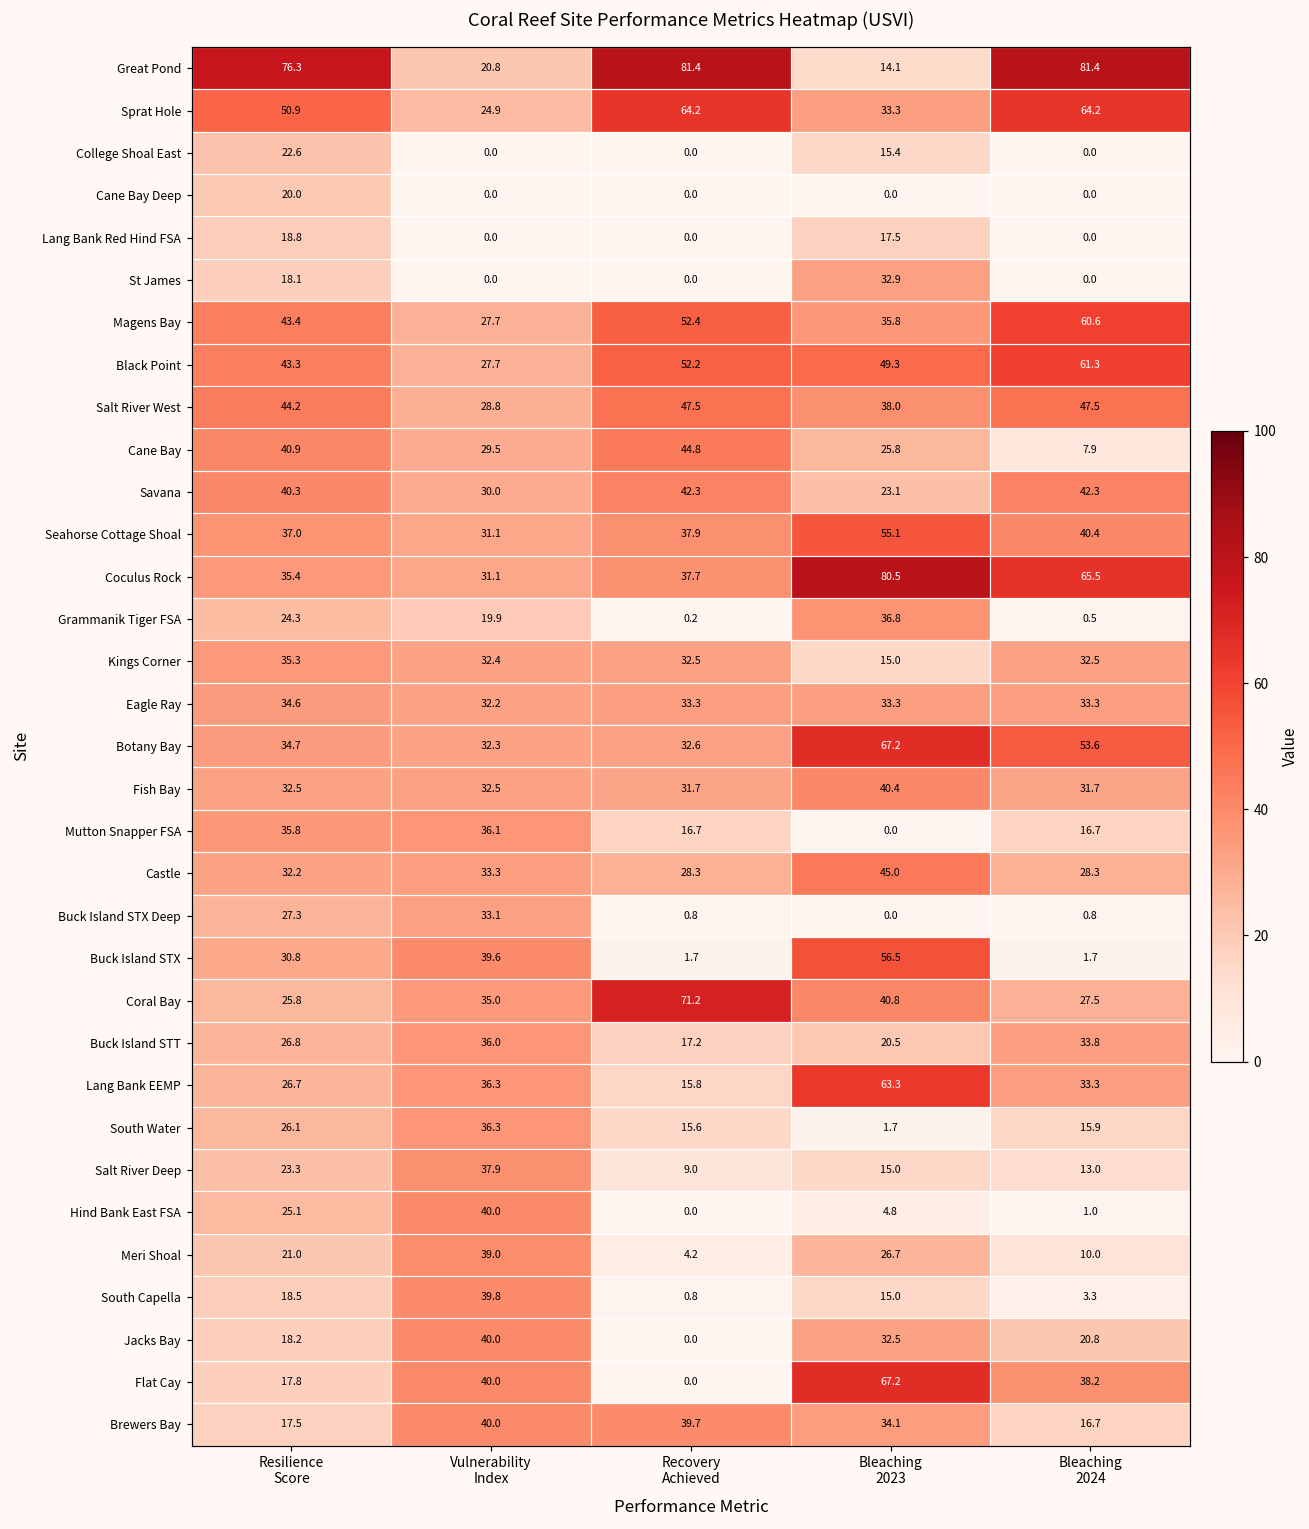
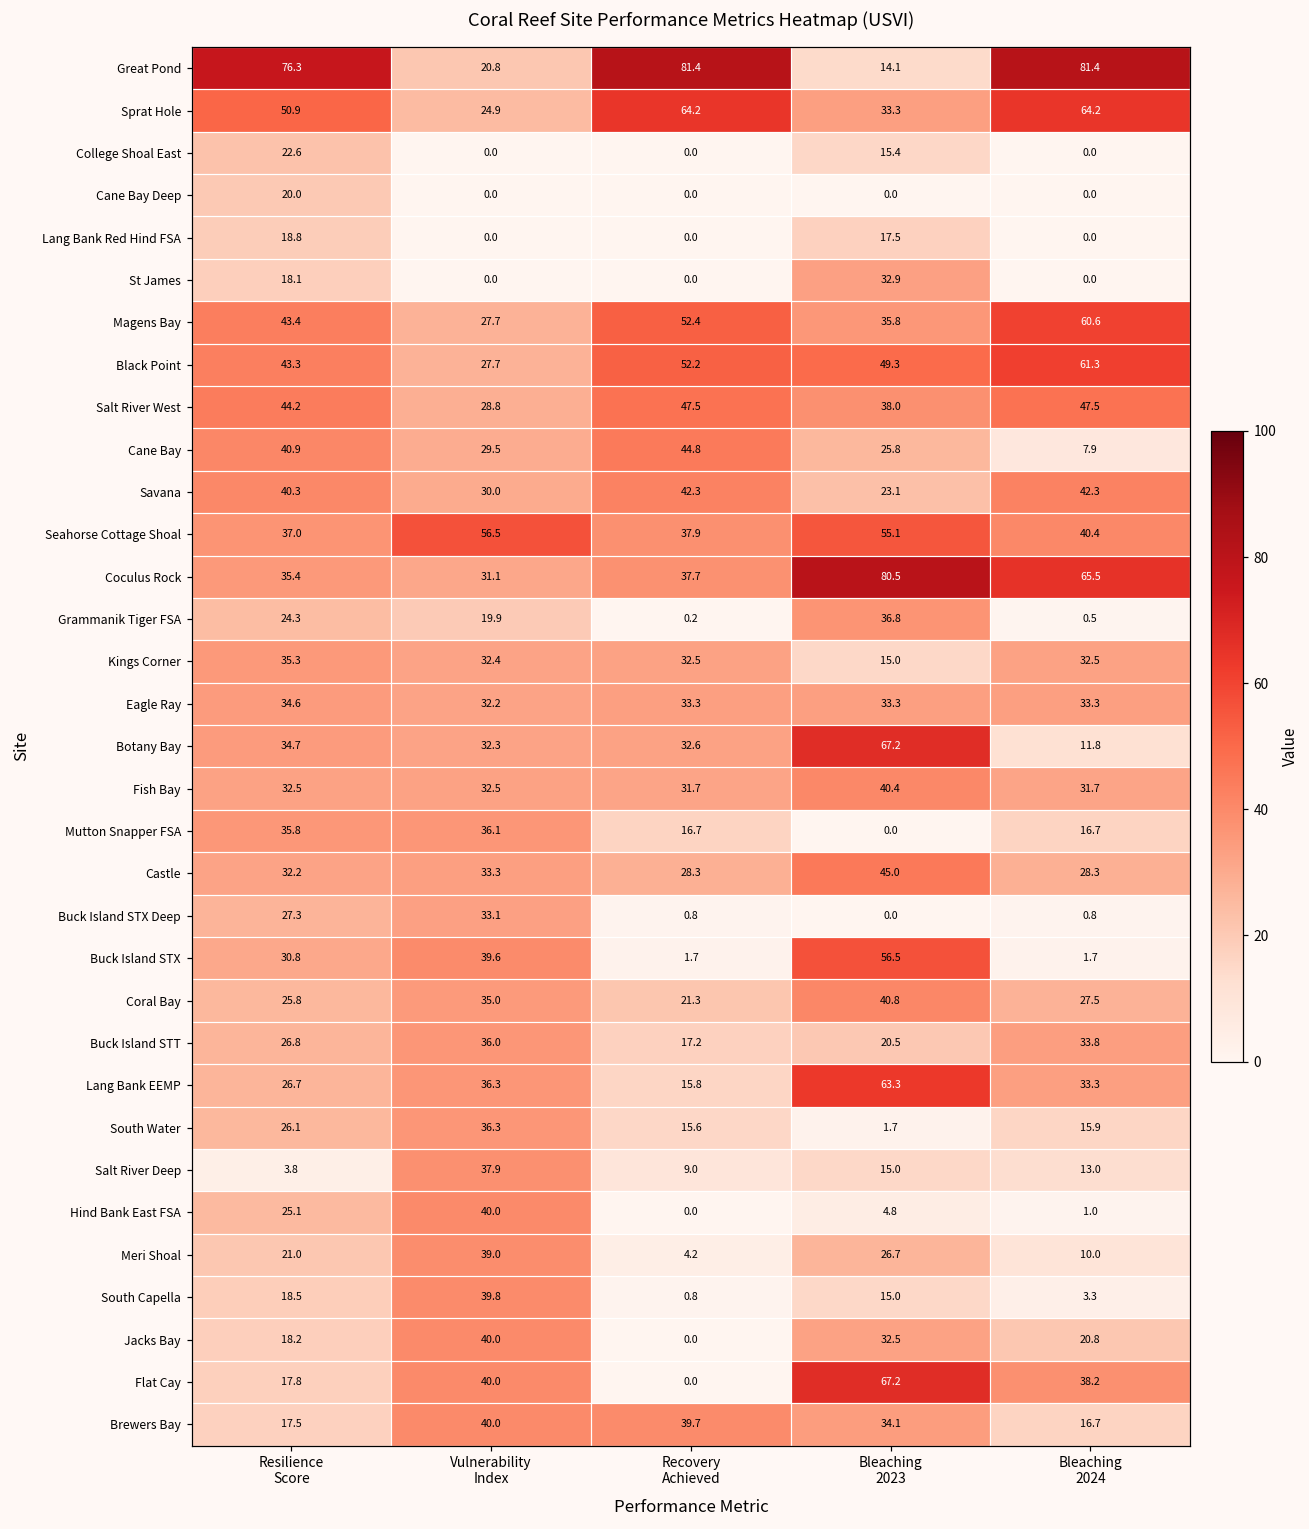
Seahorse Cottage Shoal, Vulnerability Index: 31.1 -> 56.5
Botany Bay, Bleaching 2024: 53.6 -> 11.8
Coral Bay, Recovery Achieved: 71.2 -> 21.3
Salt River Deep, Resilience Score: 23.3 -> 3.8
